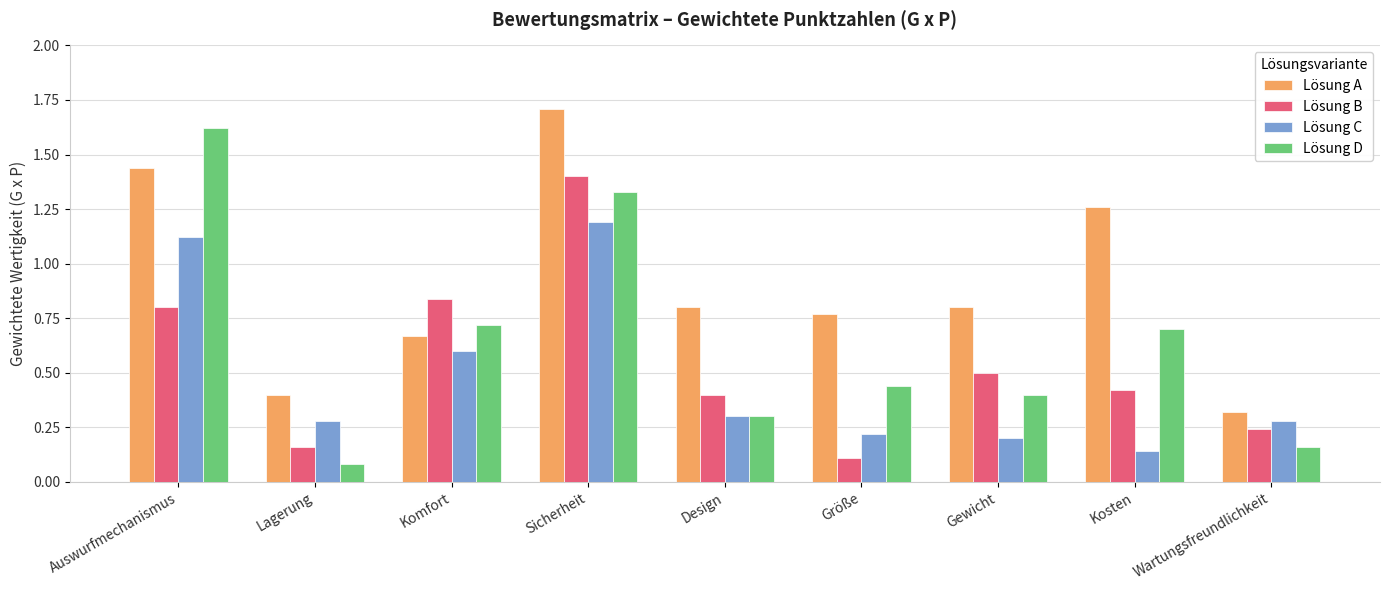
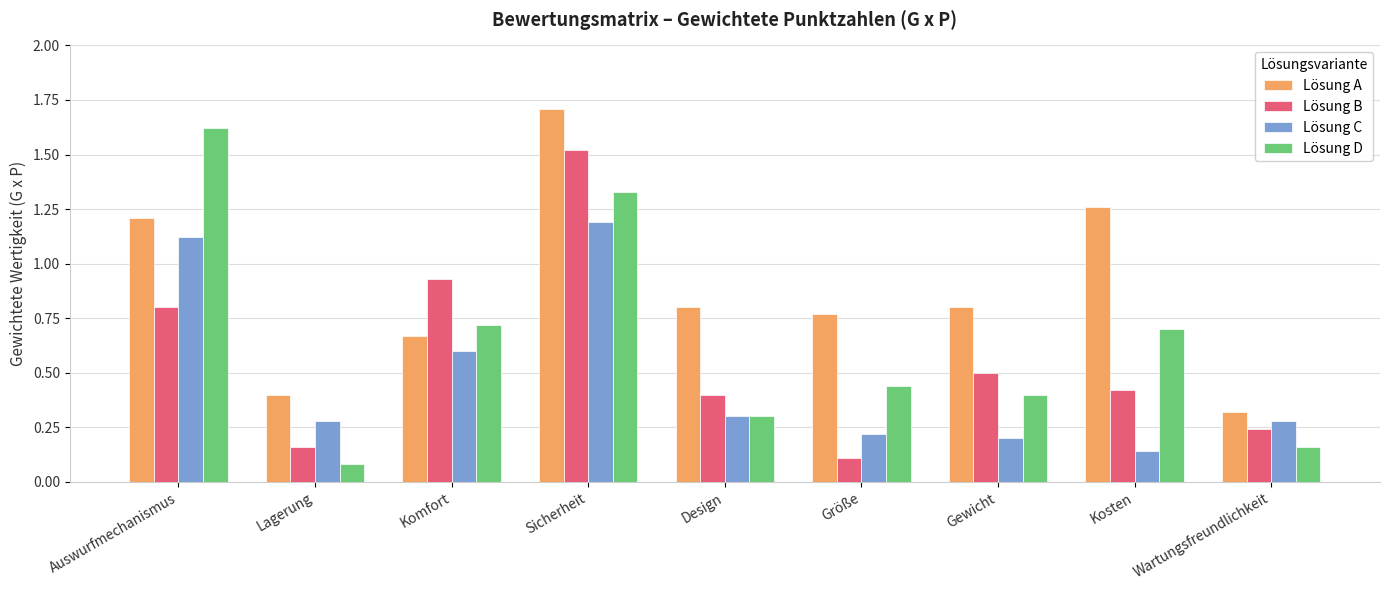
Lösung A, Auswurfmechanismus: 1.44 -> 1.21
Lösung B, Komfort: 0.84 -> 0.93
Lösung B, Sicherheit: 1.40 -> 1.52
